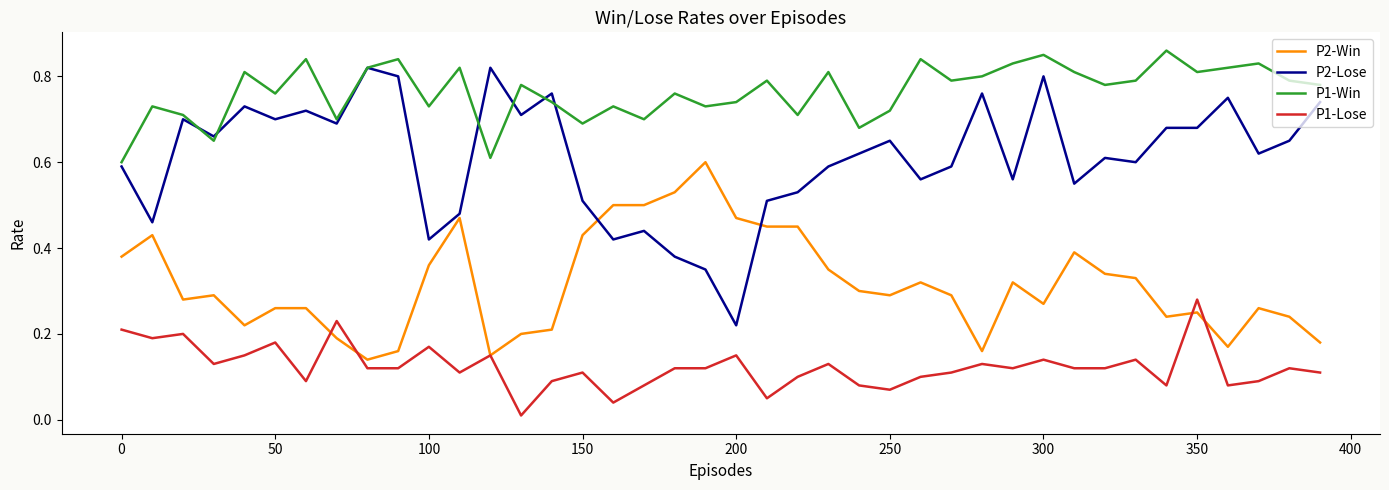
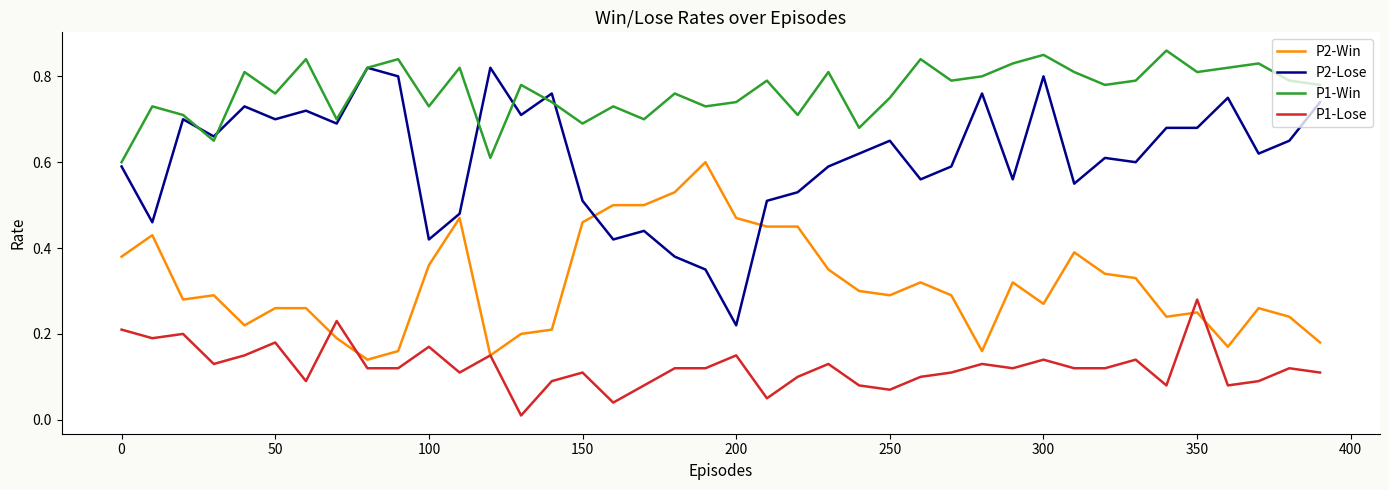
P2-Win, 150: 0.43 -> 0.46
P1-Win, 250: 0.72 -> 0.75
